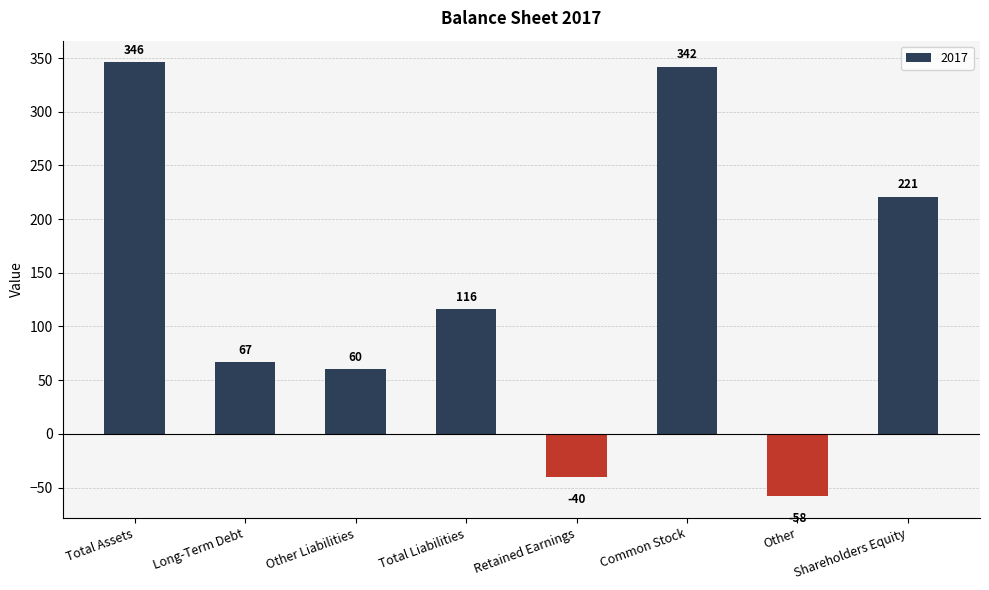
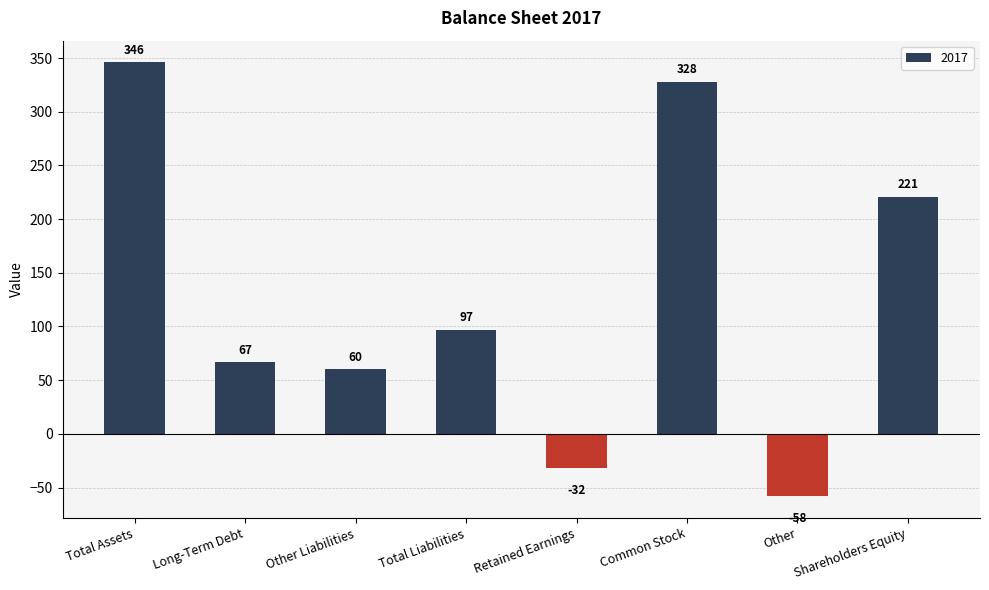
Total Liabilities: 116 -> 97
Retained Earnings: -40 -> -32
Common Stock: 342 -> 328
